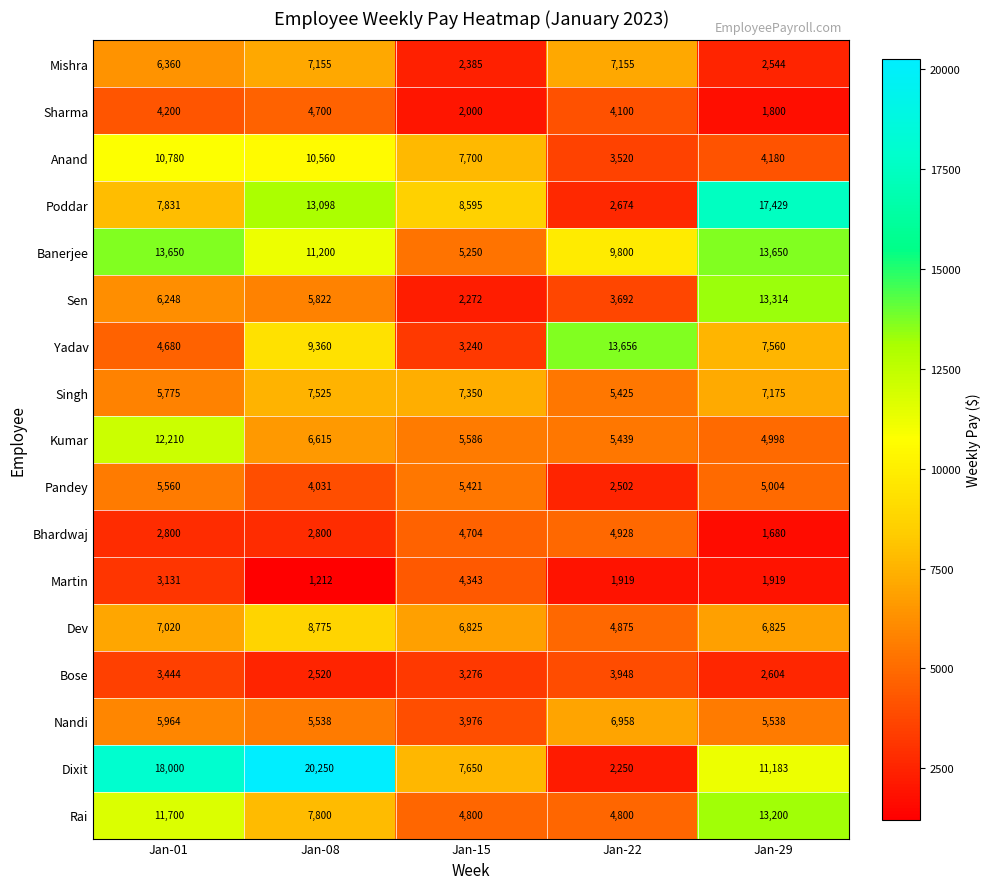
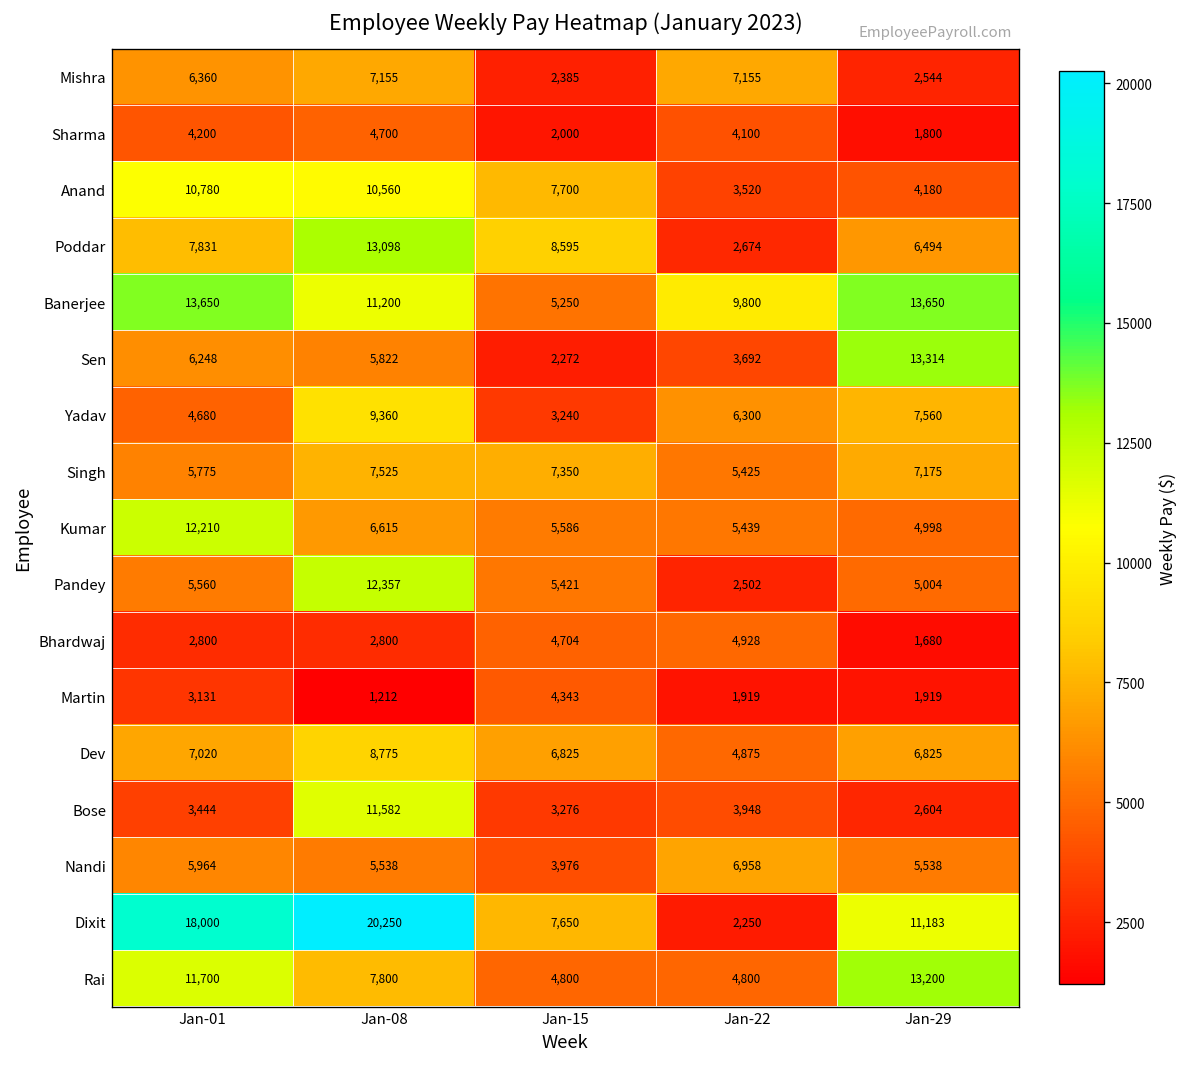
Poddar, Jan-29: 17,429 -> 6,494
Yadav, Jan-22: 13,656 -> 6,300
Pandey, Jan-08: 4,031 -> 12,357
Bose, Jan-08: 2,520 -> 11,582
